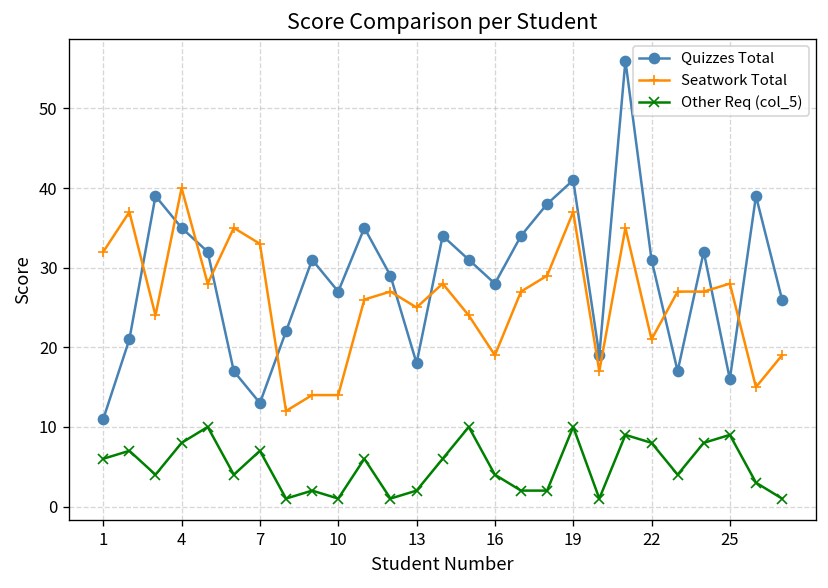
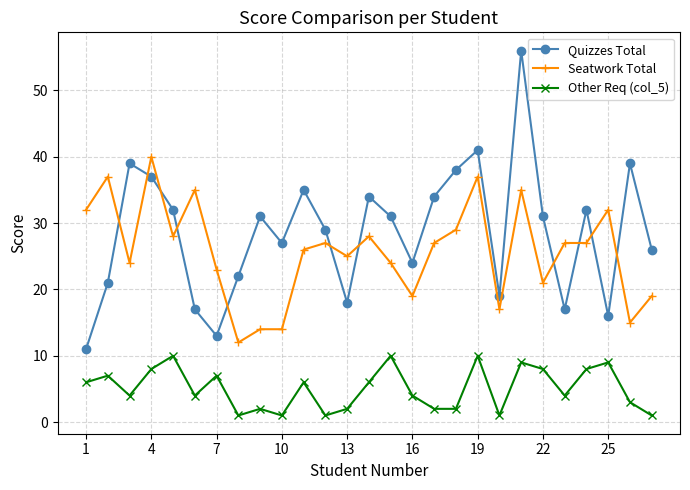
Quizzes Total, 4: 35 -> 37
Seatwork Total, 7: 33 -> 23
Quizzes Total, 16: 28 -> 24
Seatwork Total, 25: 28 -> 32
